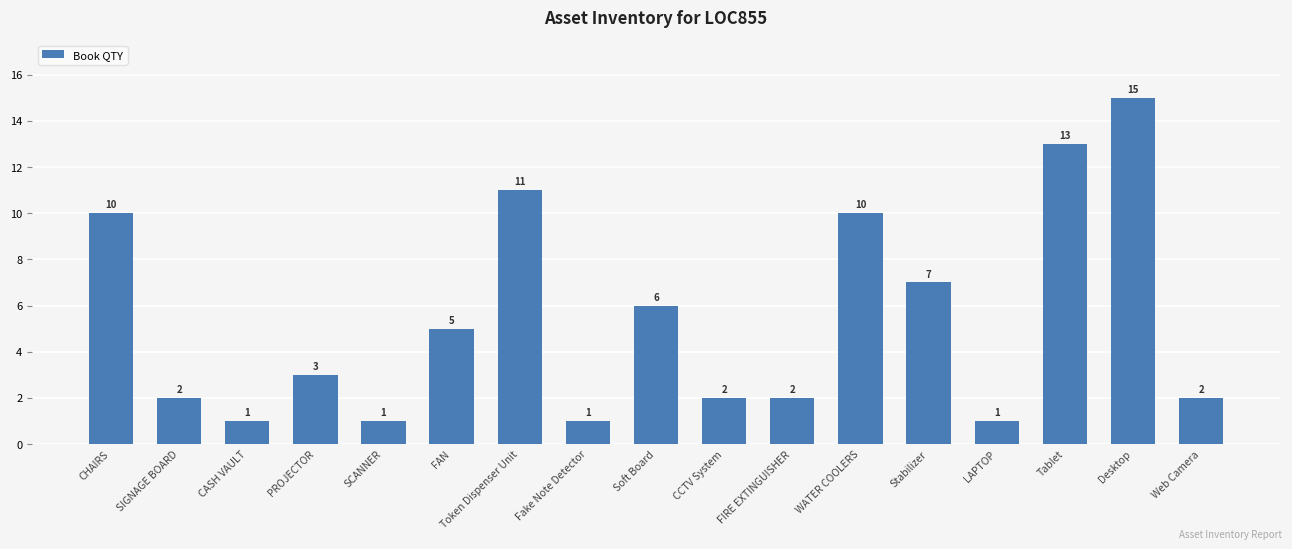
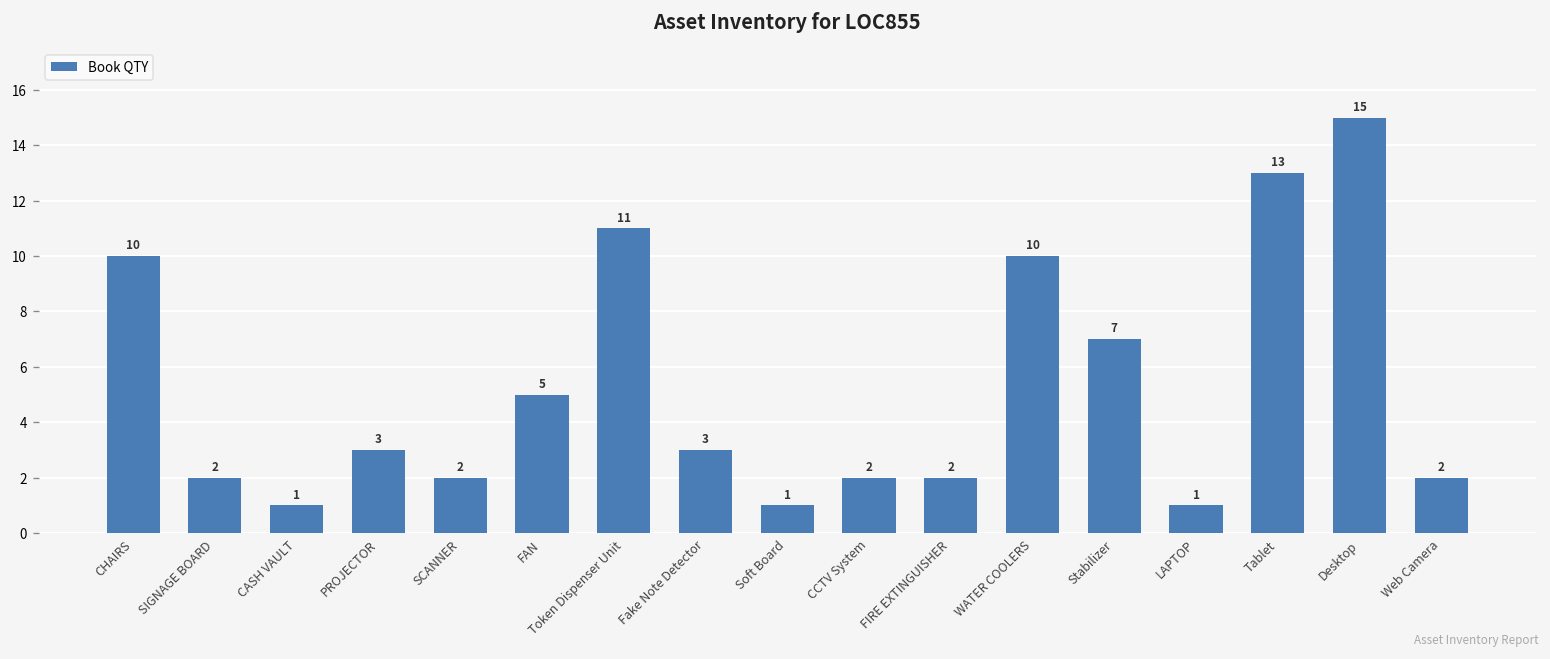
SCANNER: 1 -> 2
Fake Note Detector: 1 -> 3
Soft Board: 6 -> 1
